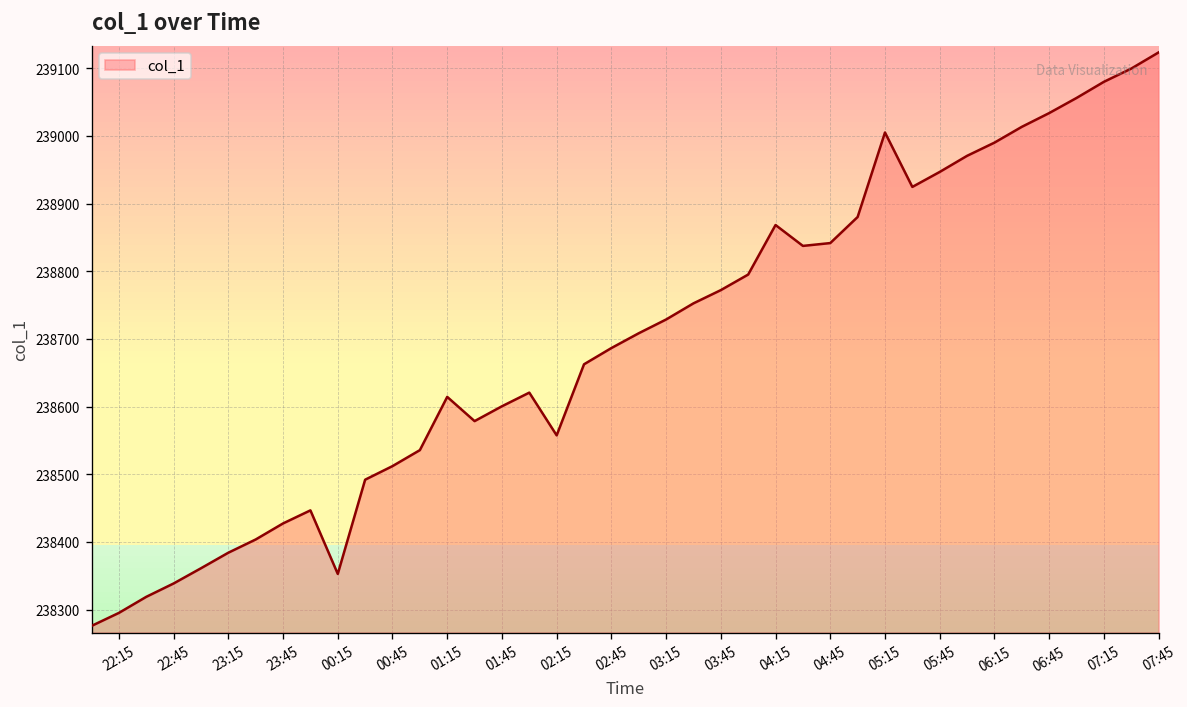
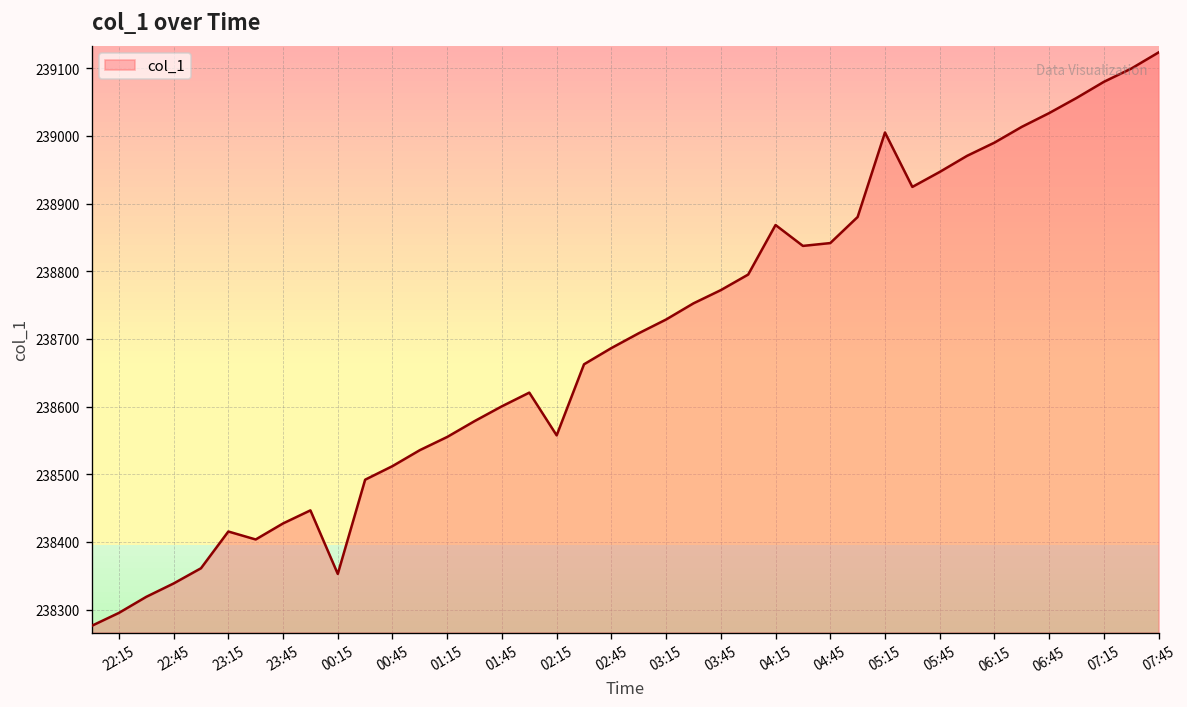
23:15: 238380 -> 238420
01:15: 238610 -> 238560
